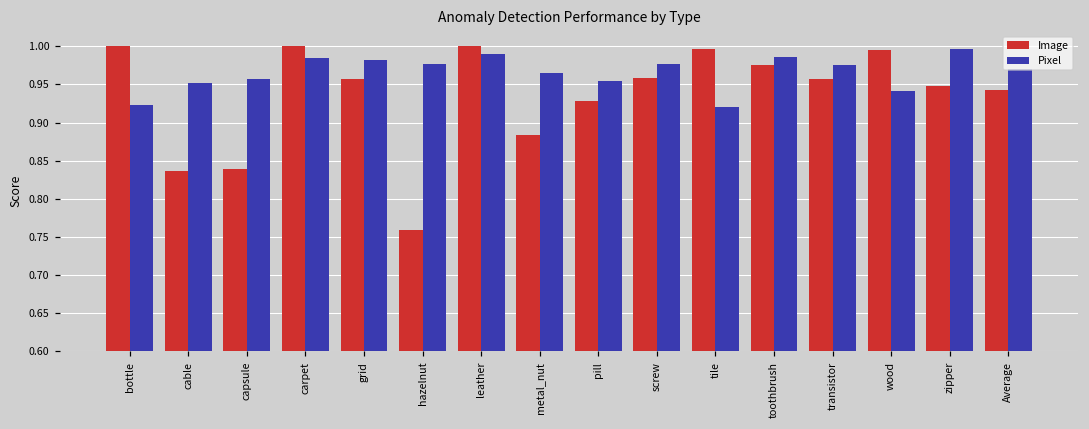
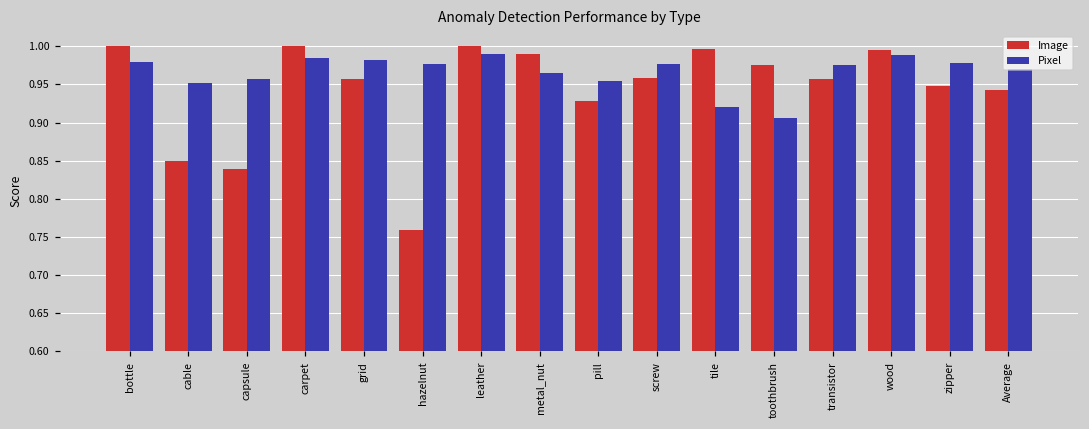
Pixel, bottle: 0.92 -> 0.98
Image, cable: 0.84 -> 0.85
Image, metal_nut: 0.88 -> 0.99
Pixel, toothbrush: 0.99 -> 0.91
Pixel, wood: 0.94 -> 0.99
Pixel, zipper: 1.00 -> 0.98
